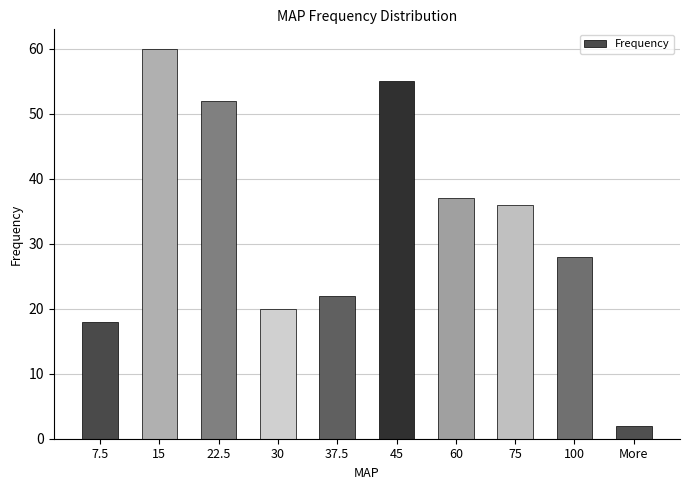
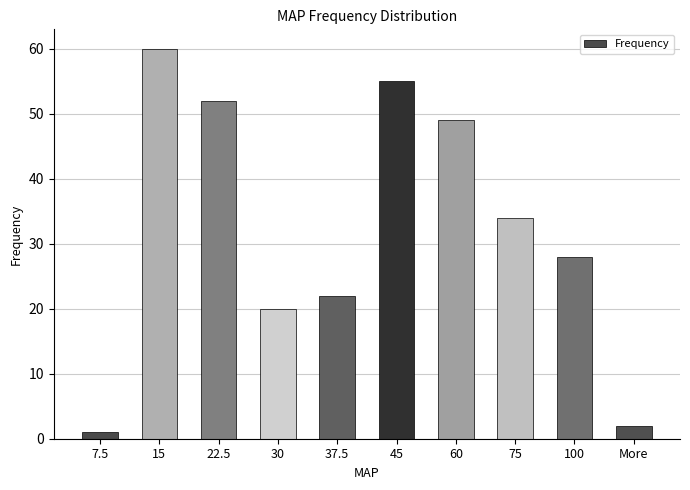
7.5: 18 -> 1
60: 37 -> 49
75: 36 -> 34
